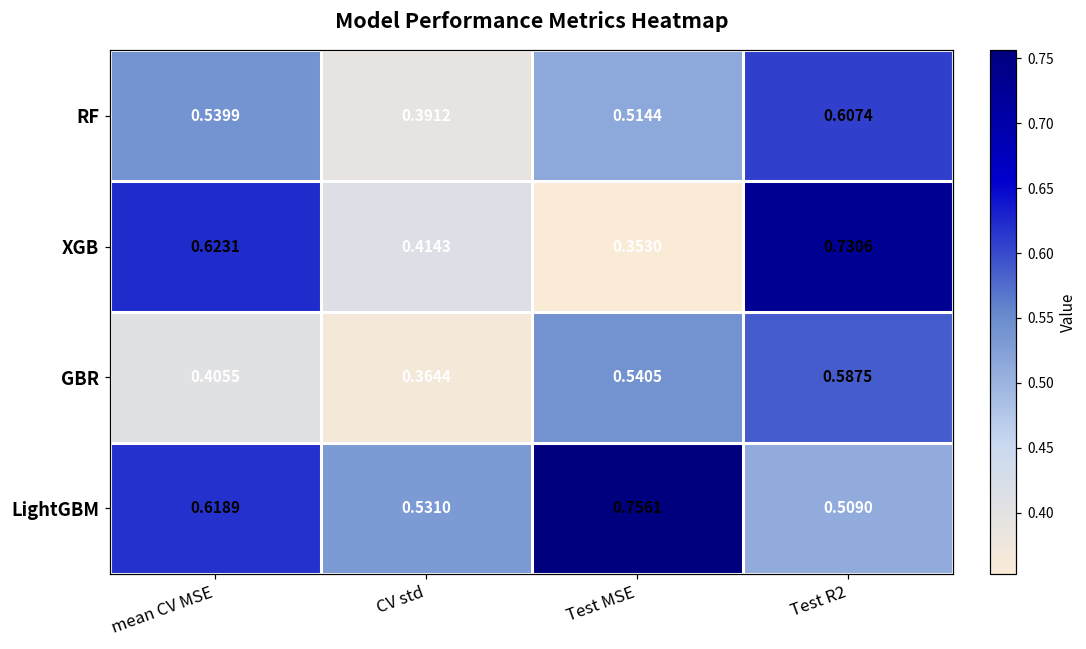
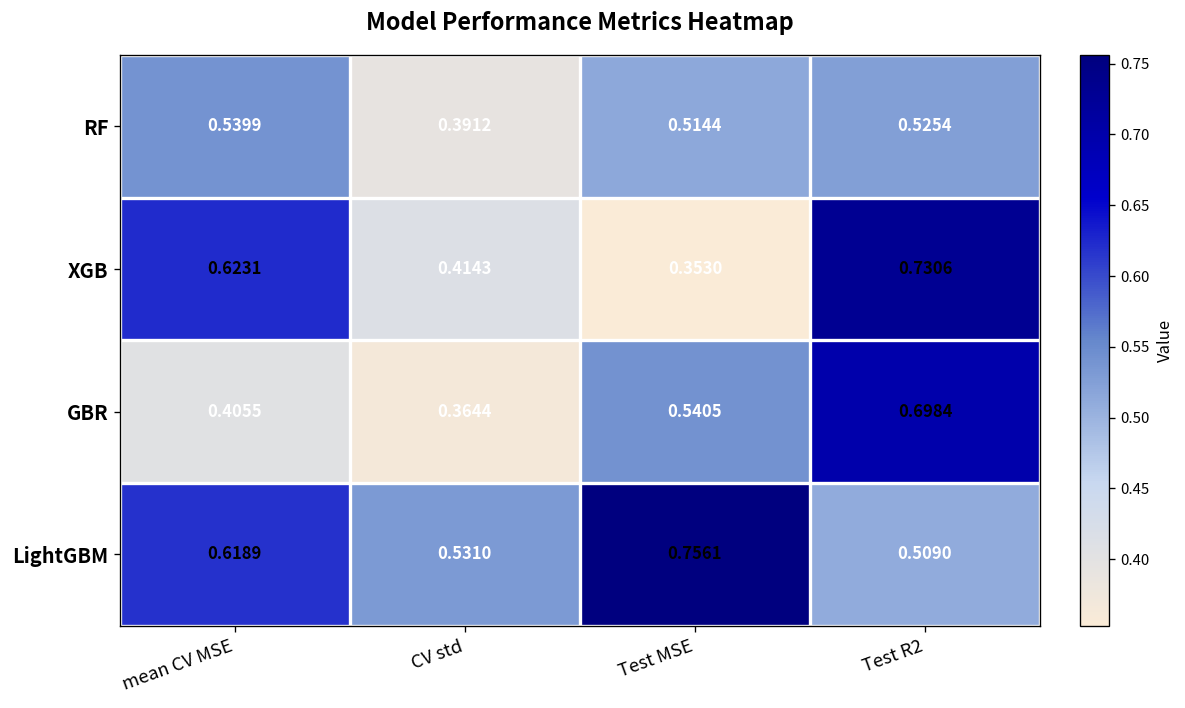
RF, Test R2: 0.6074 -> 0.5254
GBR, Test R2: 0.5875 -> 0.6984
